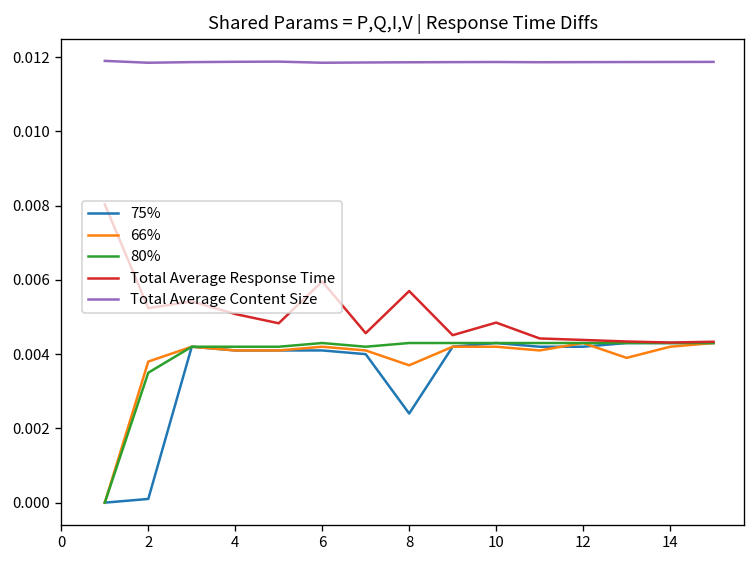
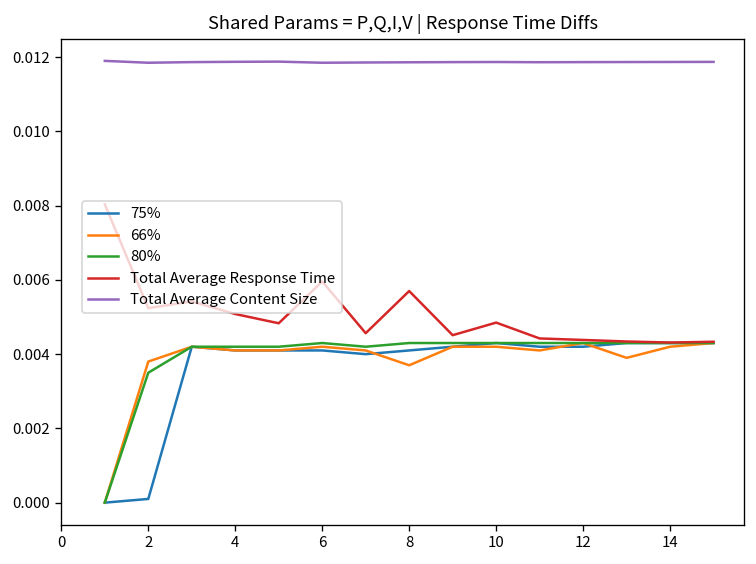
75%, 8: 0.0024 -> 0.0041
